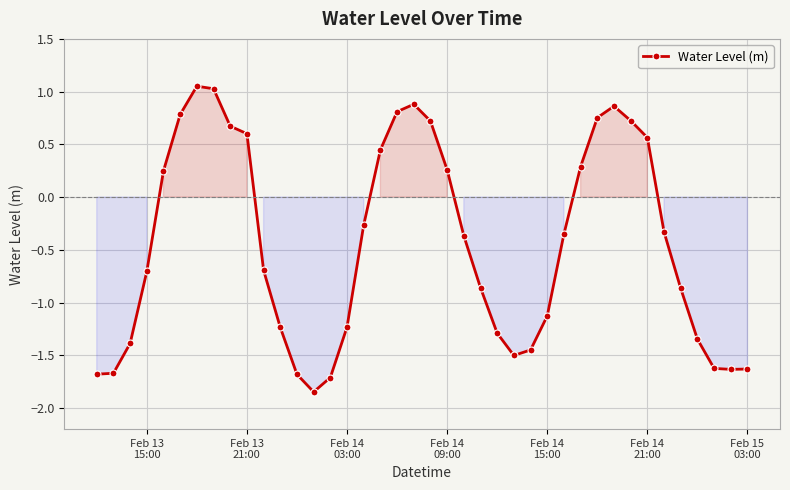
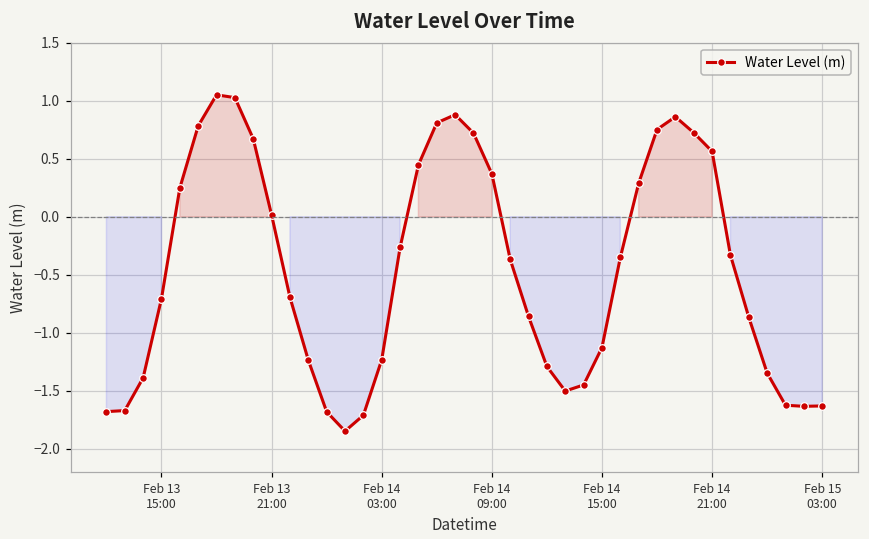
Feb 13 21:00: 0.60 -> 0.02
Feb 14 09:00: 0.26 -> 0.37
